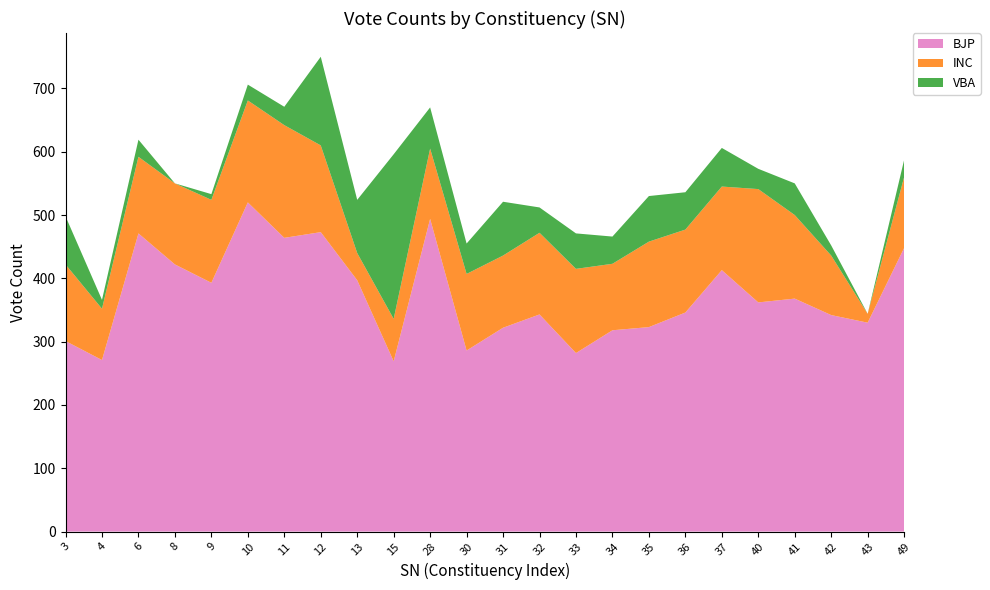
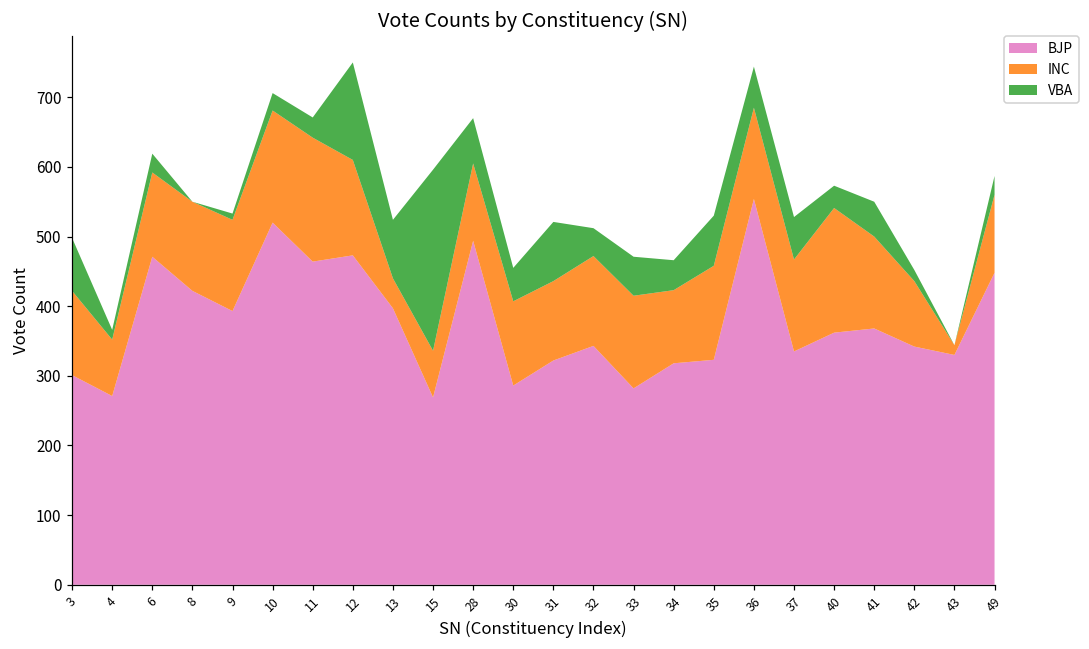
BJP, 36: 350 -> 550
BJP, 37: 410 -> 340
